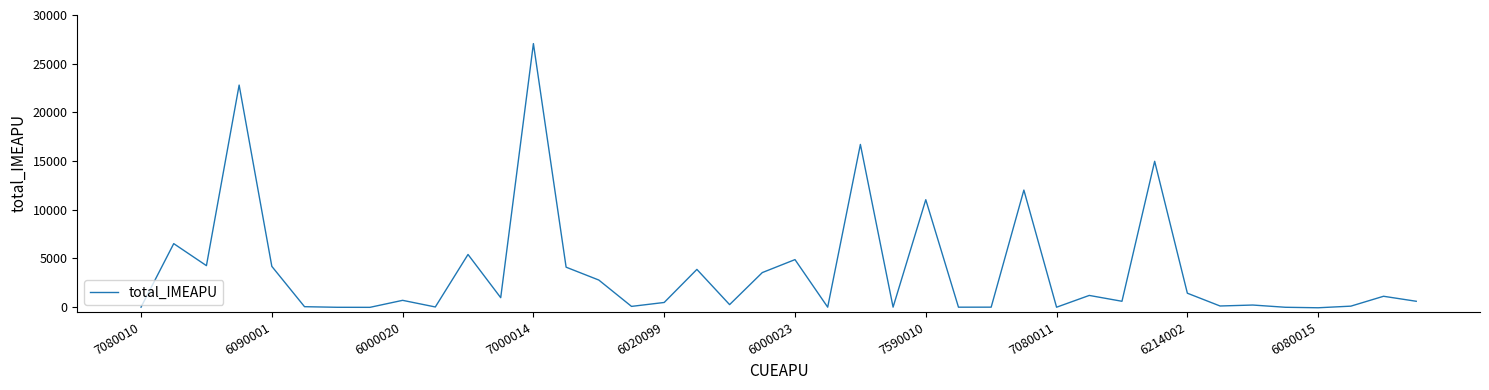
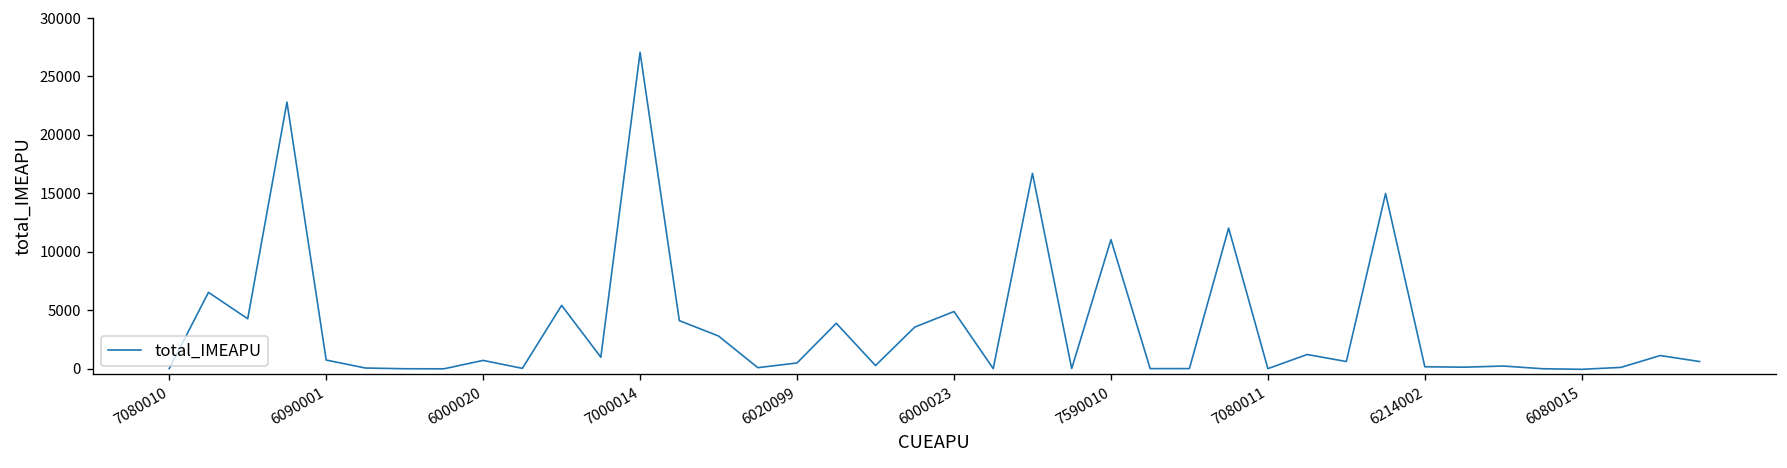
6090001: 4000 -> 1000
6214002: 1000 -> 0
